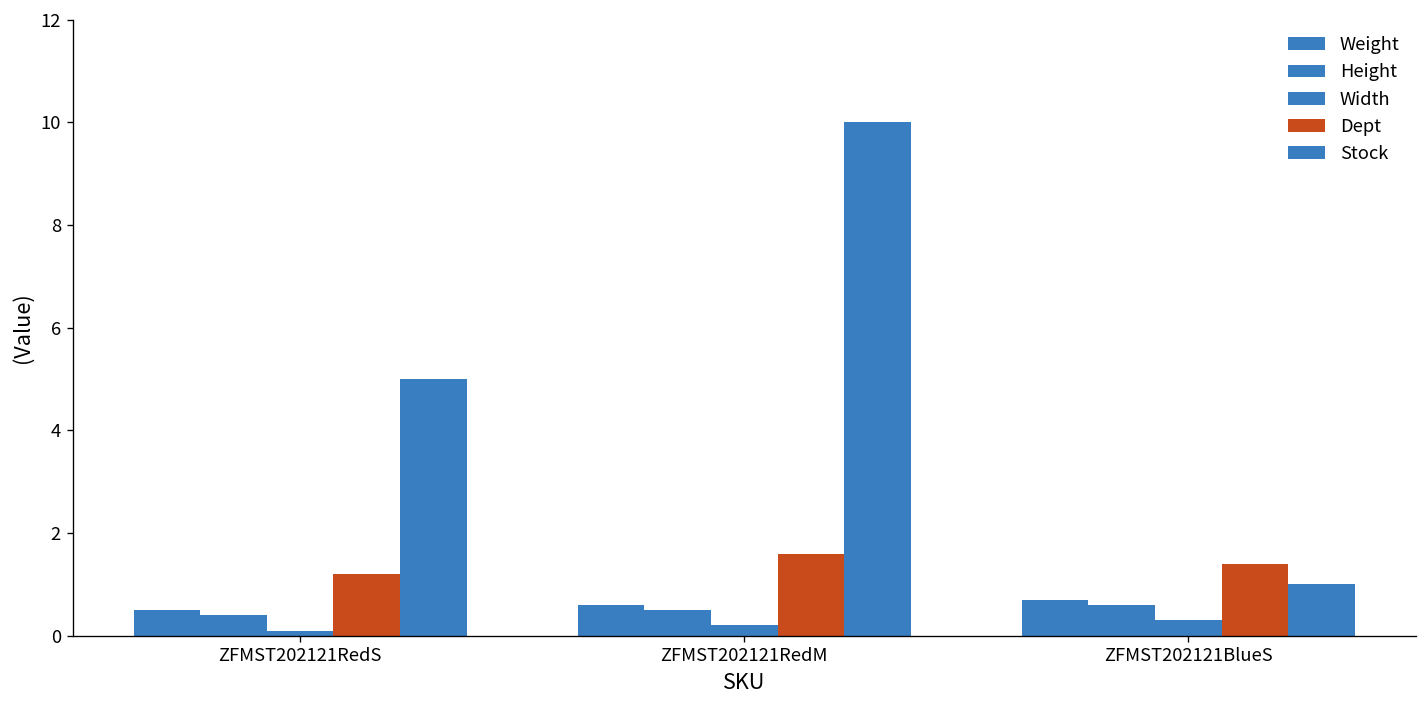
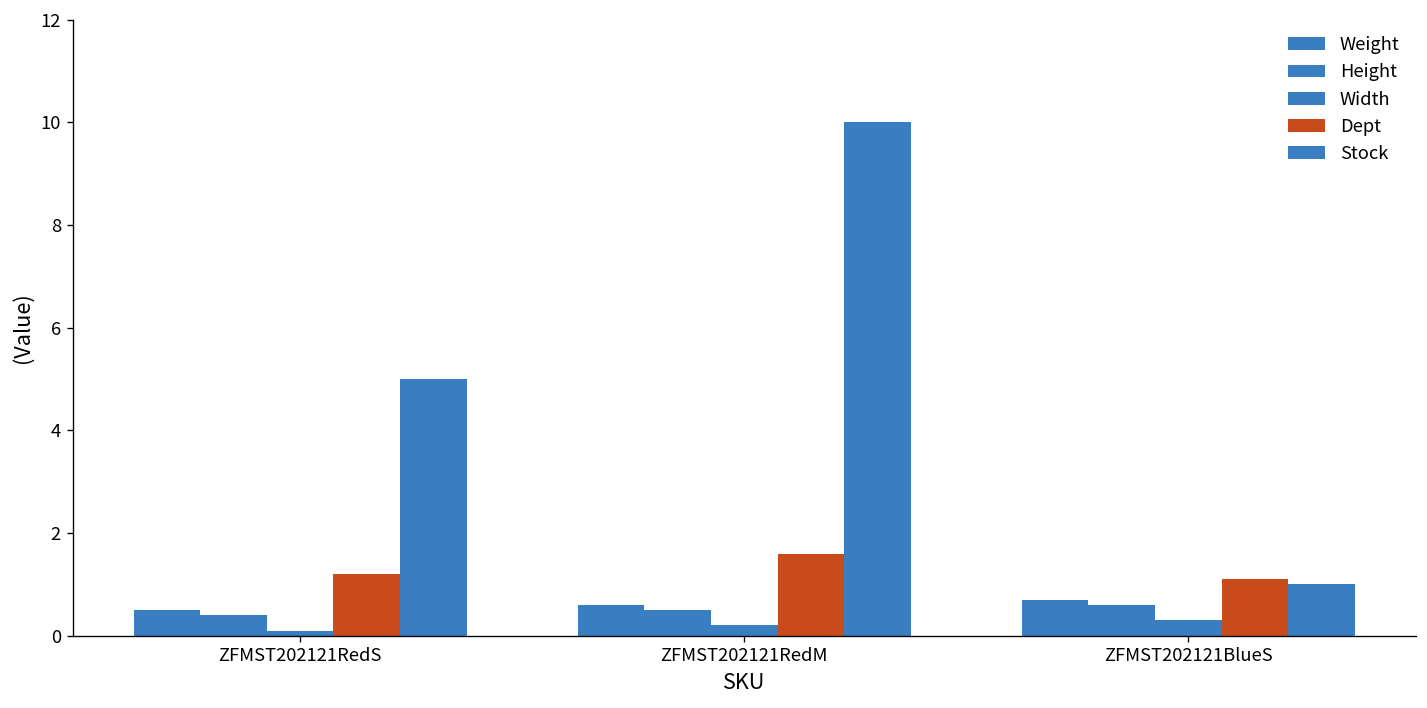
Dept, ZFMST202121BlueS: 1.4 -> 1.1
